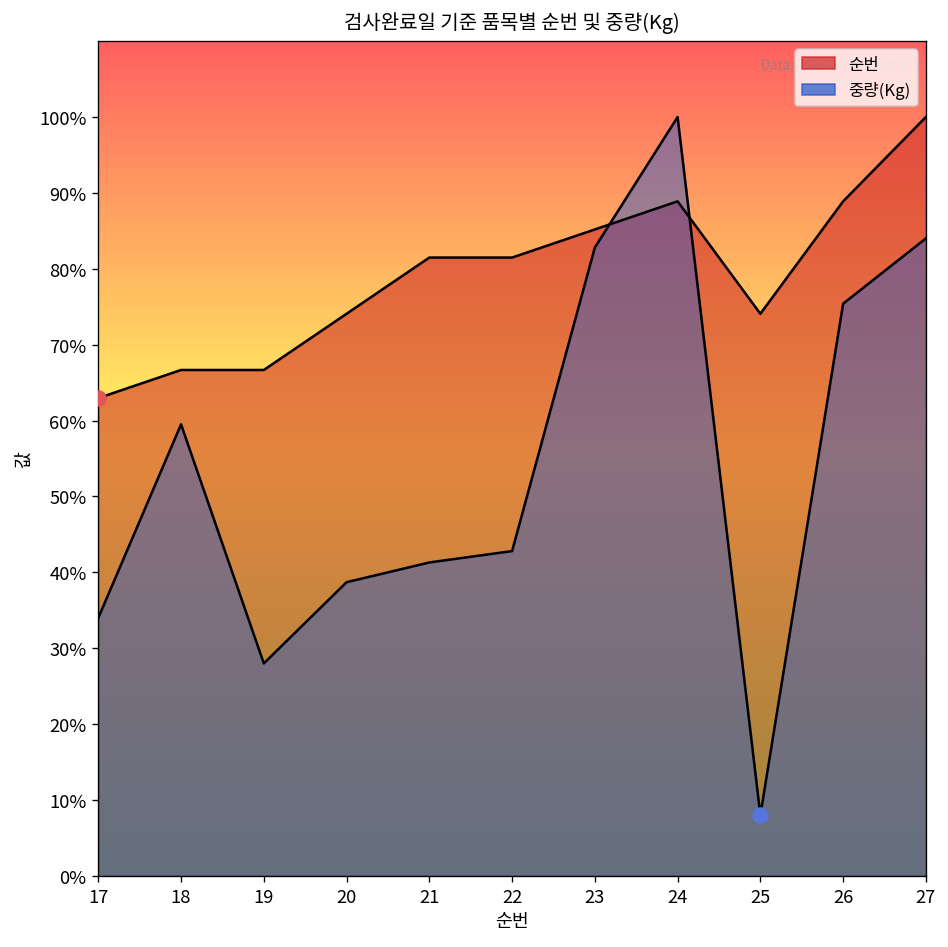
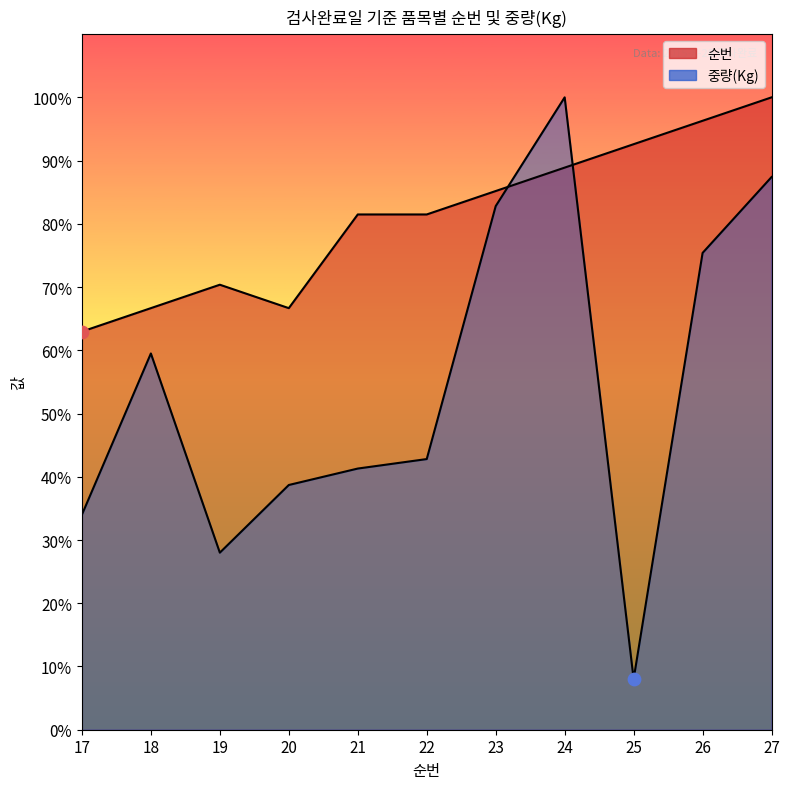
순번, 19: 67% -> 70%
순번, 20: 74% -> 67%
순번, 25: 74% -> 93%
순번, 26: 89% -> 96%
중량(Kg), 27: 84% -> 87%
